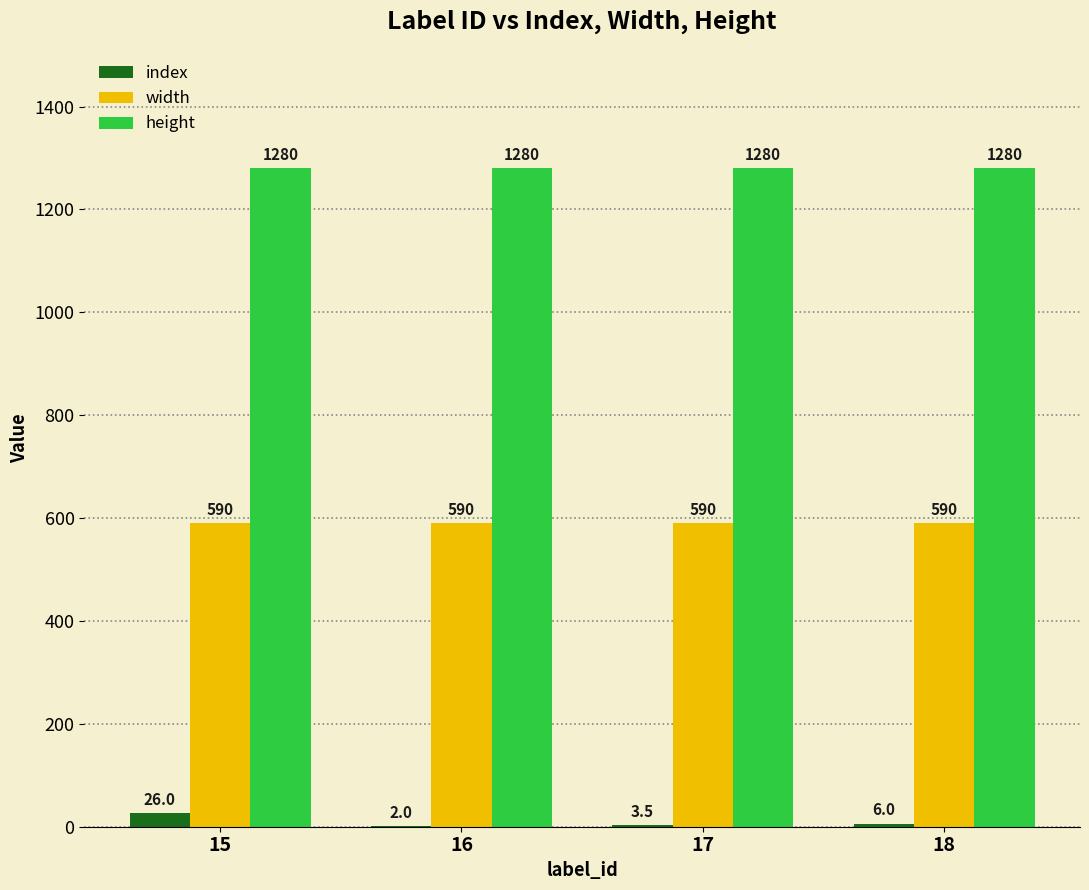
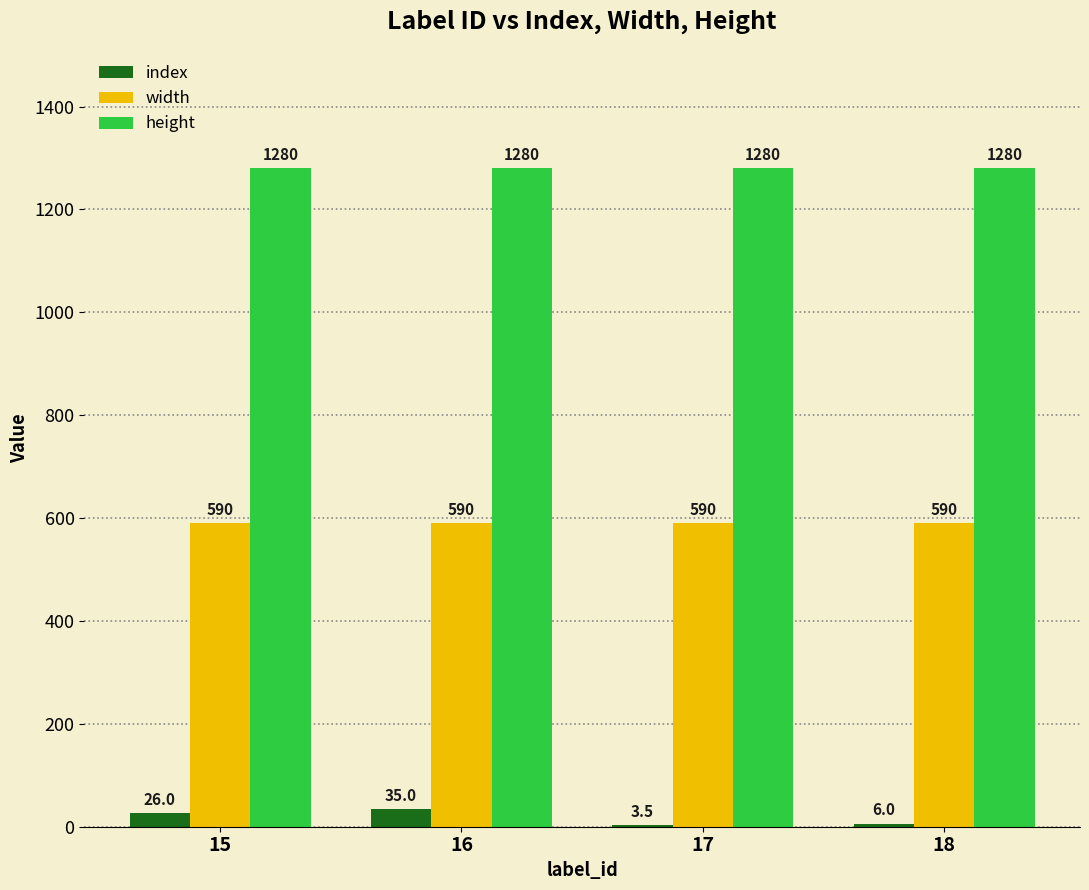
index, 16: 2.0 -> 35.0
